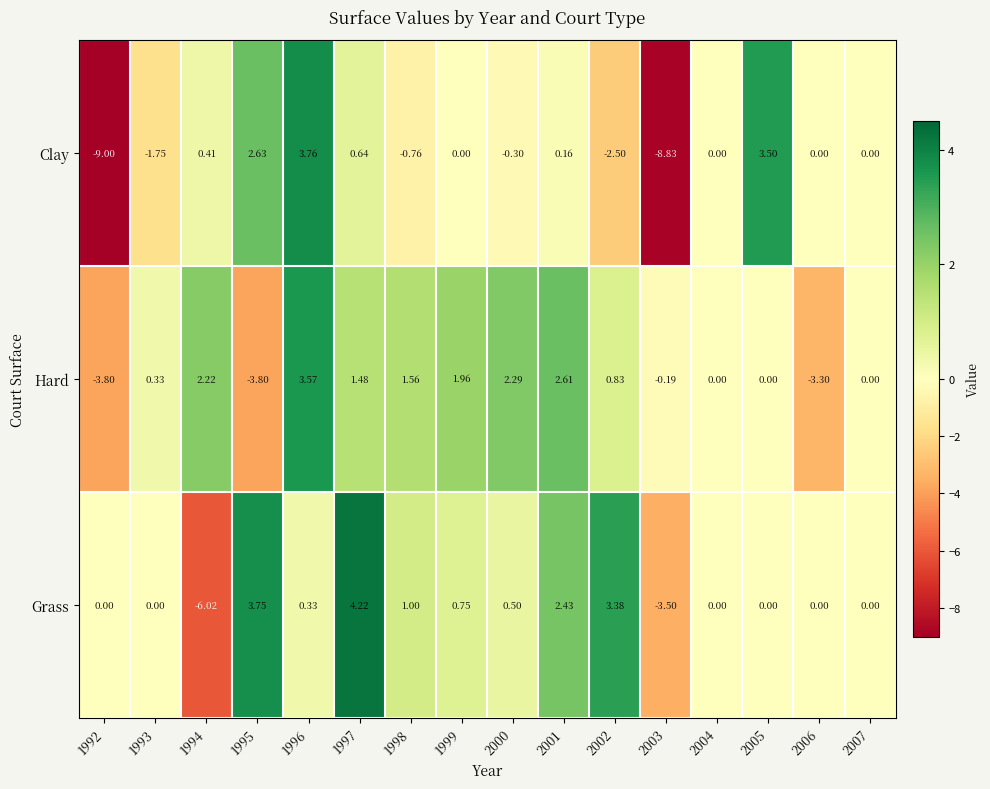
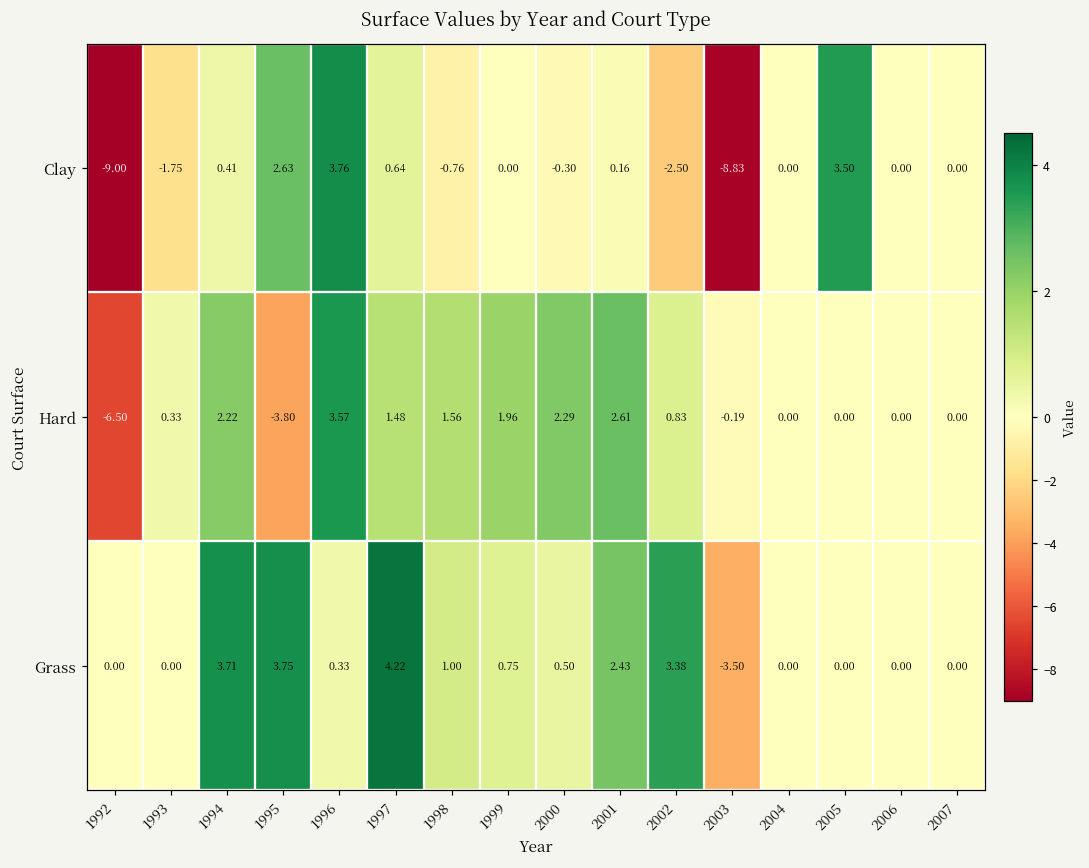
Hard, 1992: -3.80 -> -6.50
Hard, 2006: -3.30 -> 0.00
Grass, 1994: -6.02 -> 3.71
